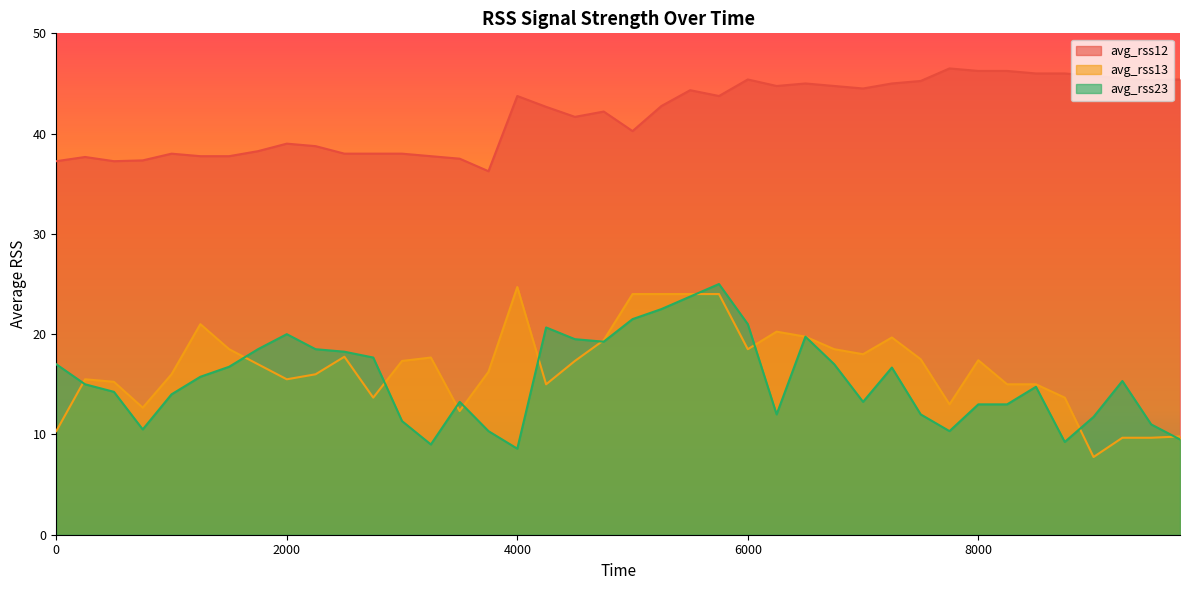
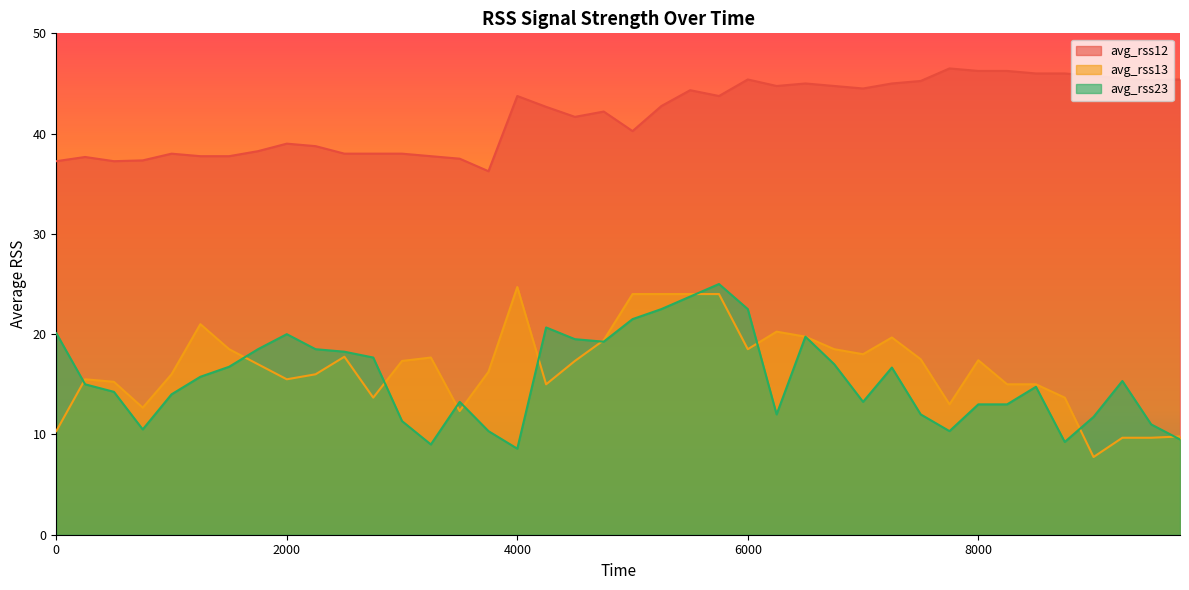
avg_rss23, 0: 17.0 -> 20.1
avg_rss23, 6000: 21.0 -> 22.5
